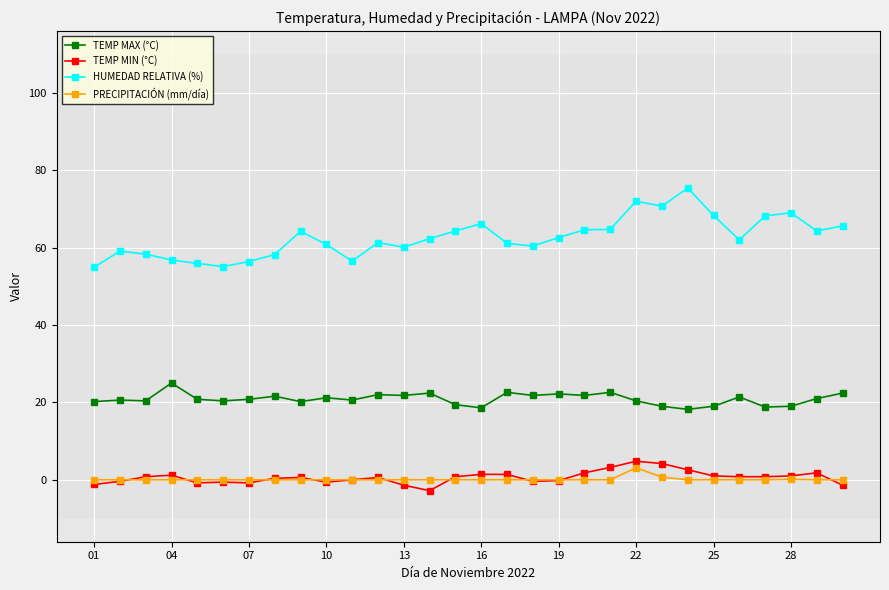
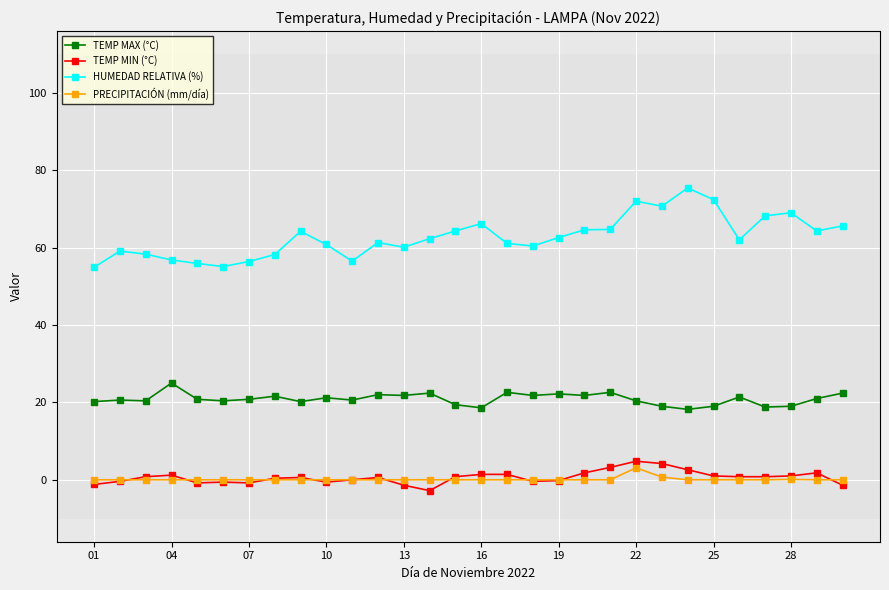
HUMEDAD RELATIVA (%), 25: 68 -> 72
